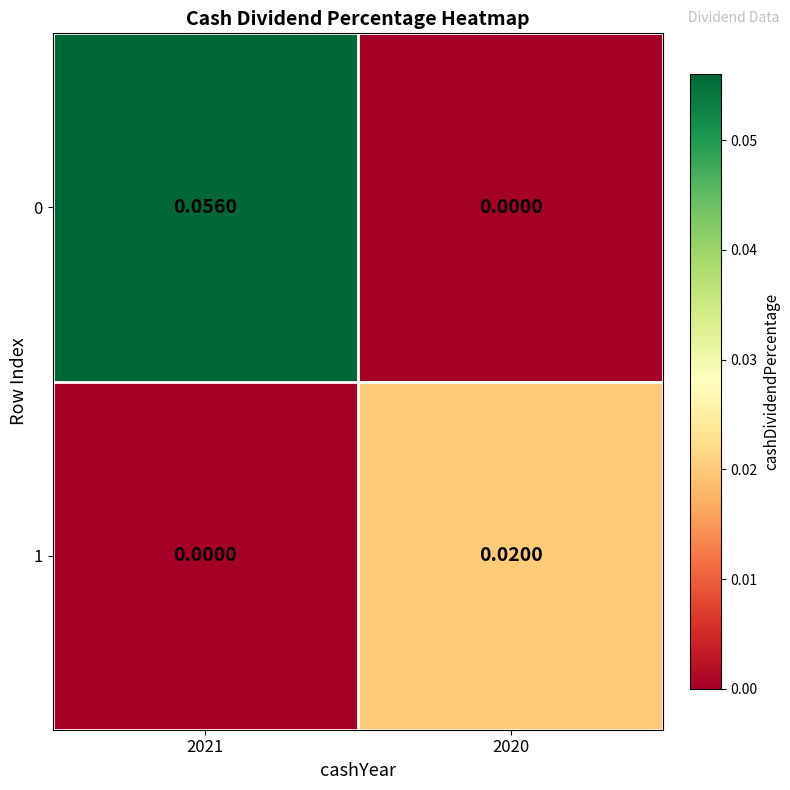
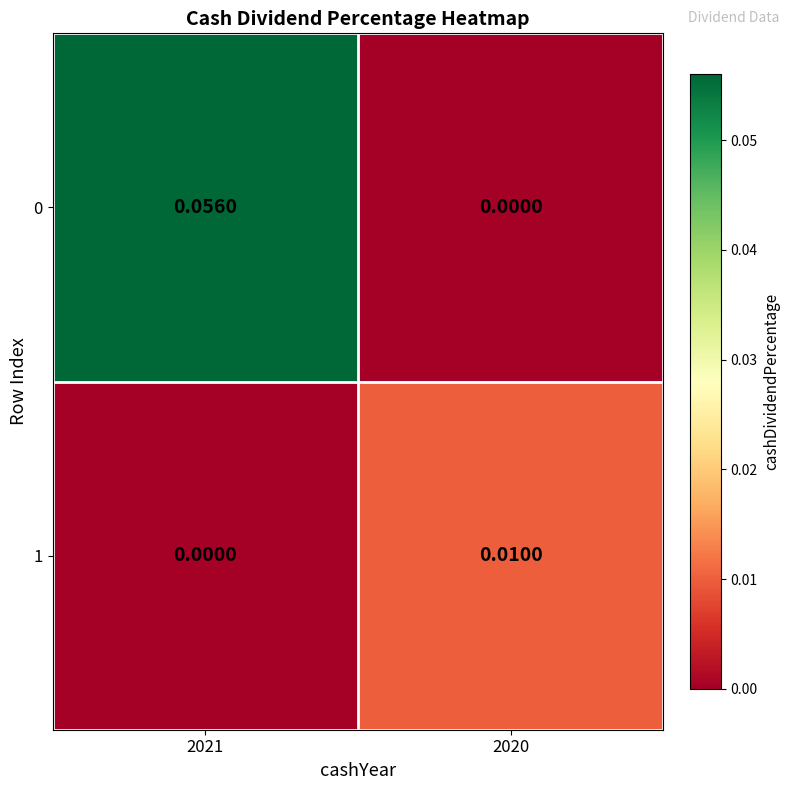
1, 2020: 0.0200 -> 0.0100
